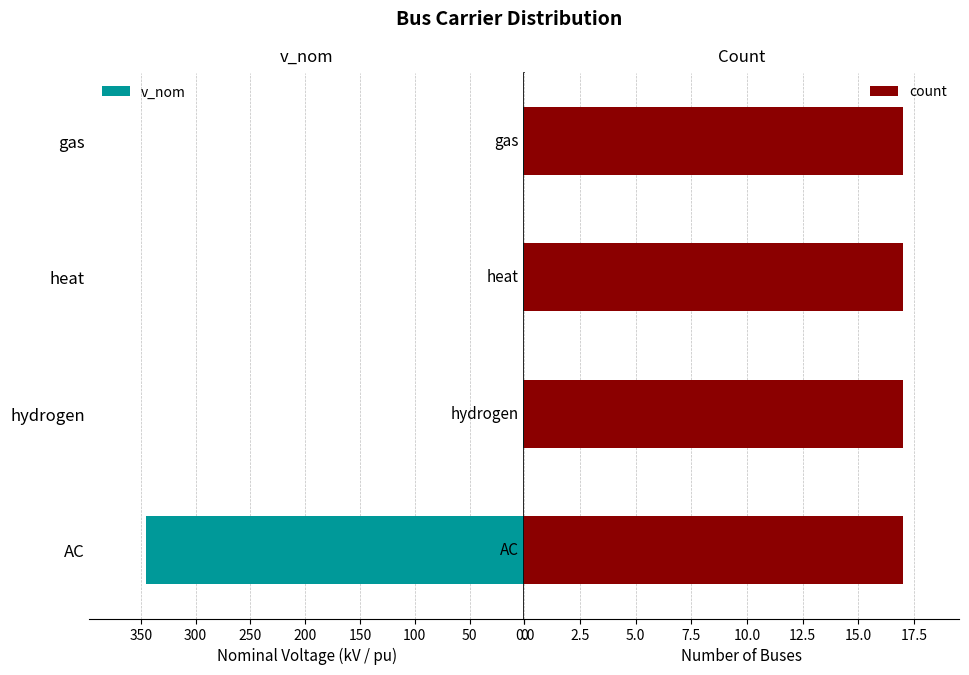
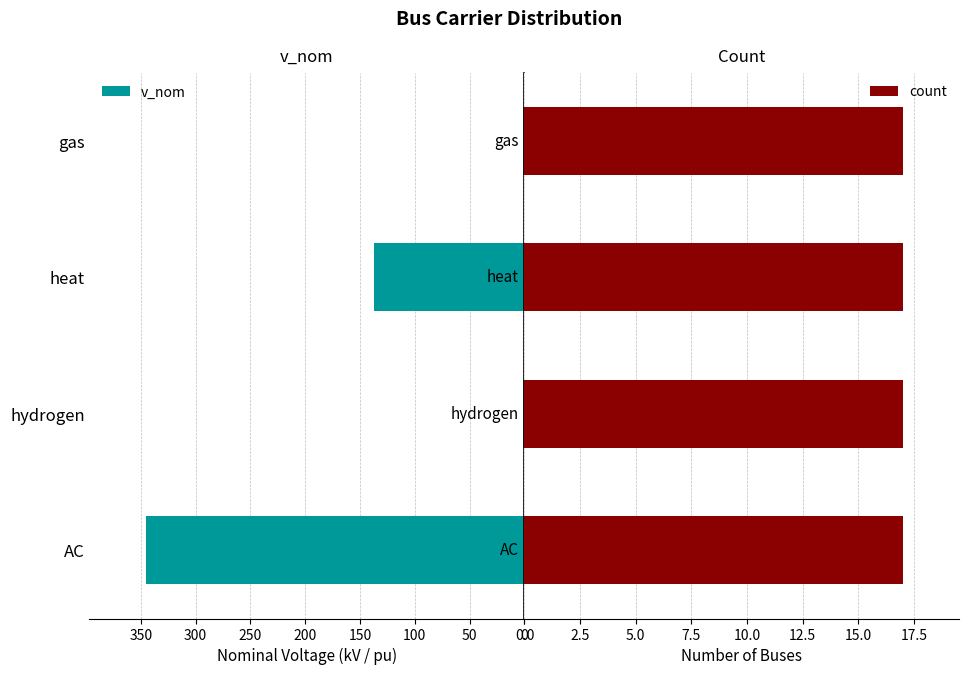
v_nom, heat: 1 -> 137
